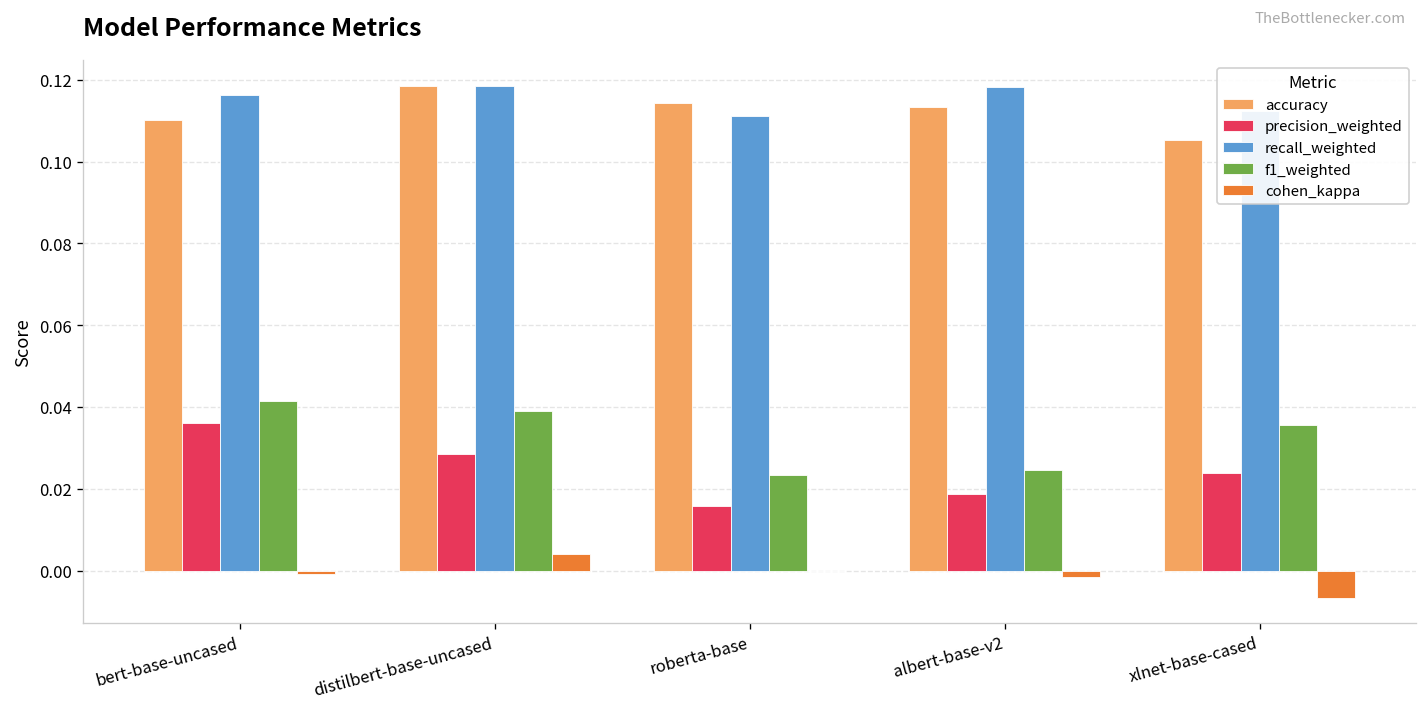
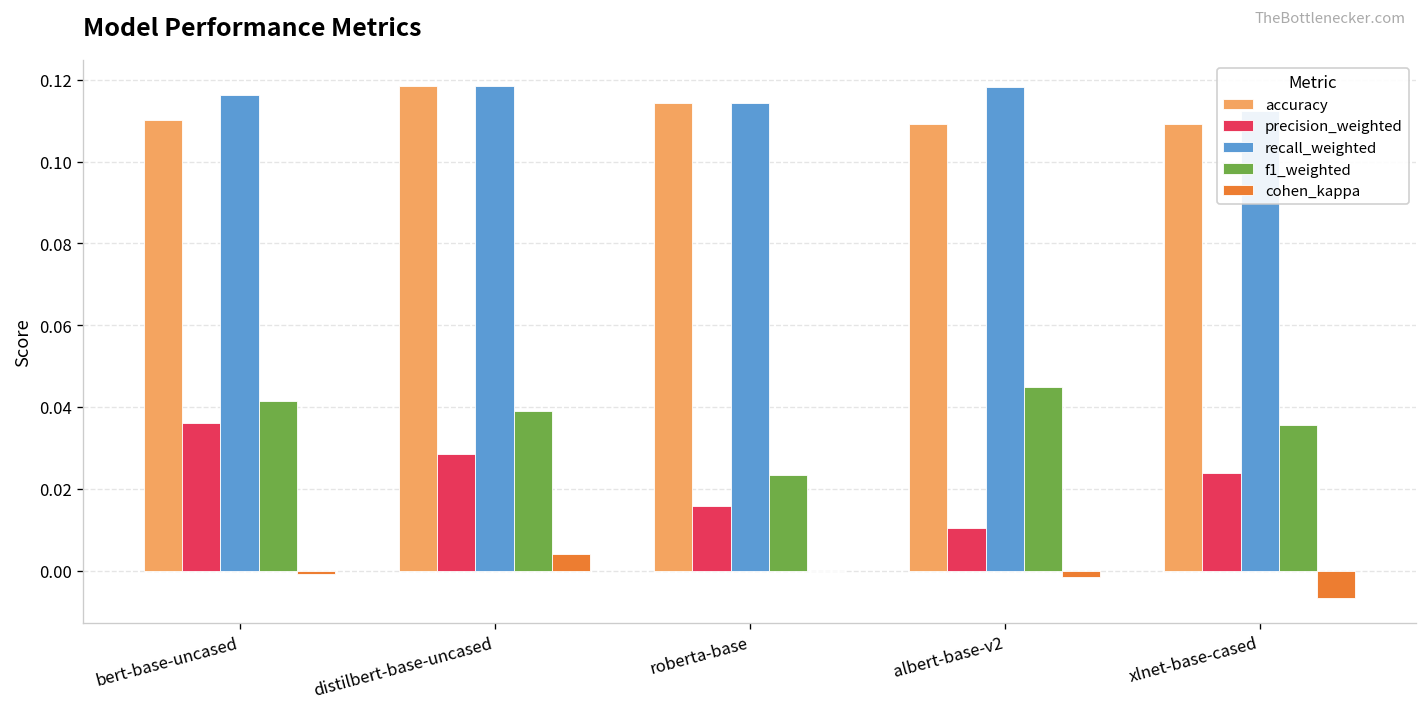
recall_weighted, roberta-base: 0.111 -> 0.114
accuracy, albert-base-v2: 0.113 -> 0.109
precision_weighted, albert-base-v2: 0.019 -> 0.011
f1_weighted, albert-base-v2: 0.025 -> 0.045
accuracy, xlnet-base-cased: 0.105 -> 0.109
